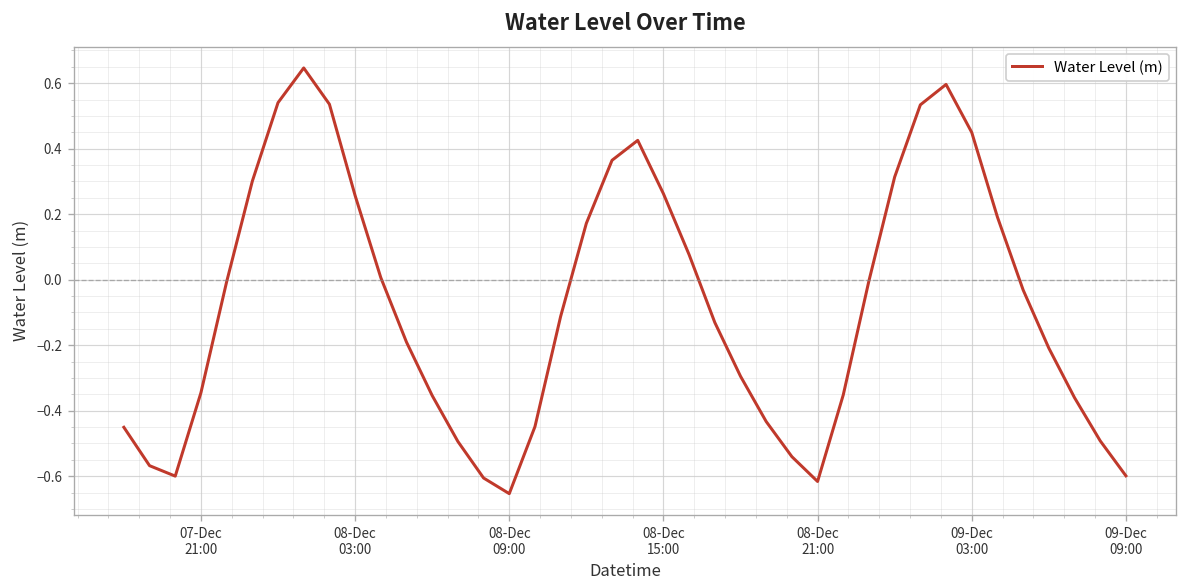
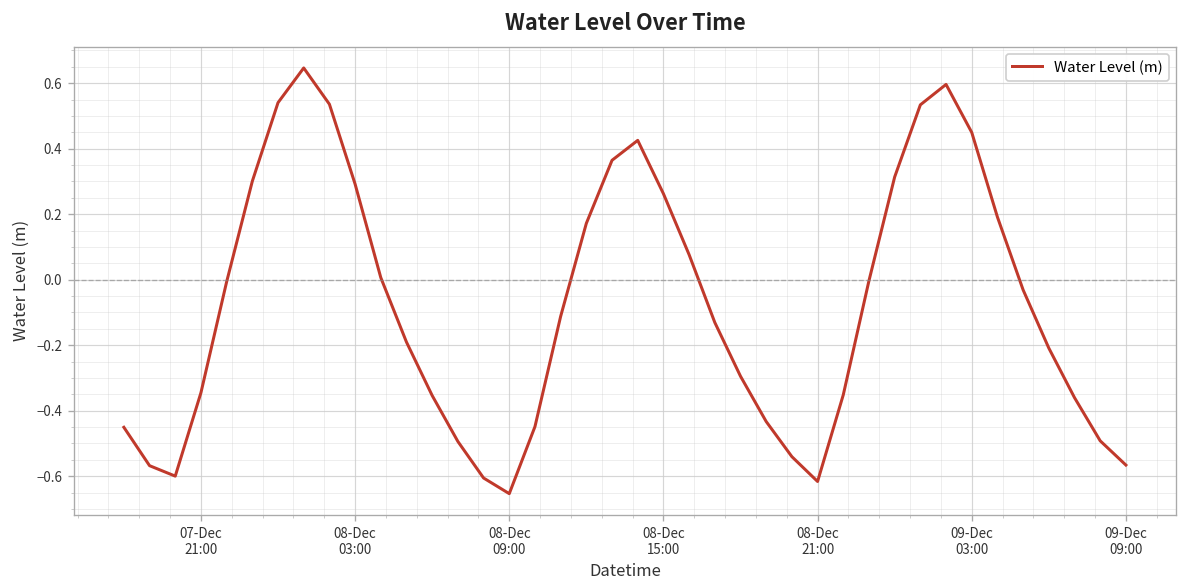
08-Dec 03:00: 0.26 -> 0.29
09-Dec 09:00: -0.60 -> -0.57
